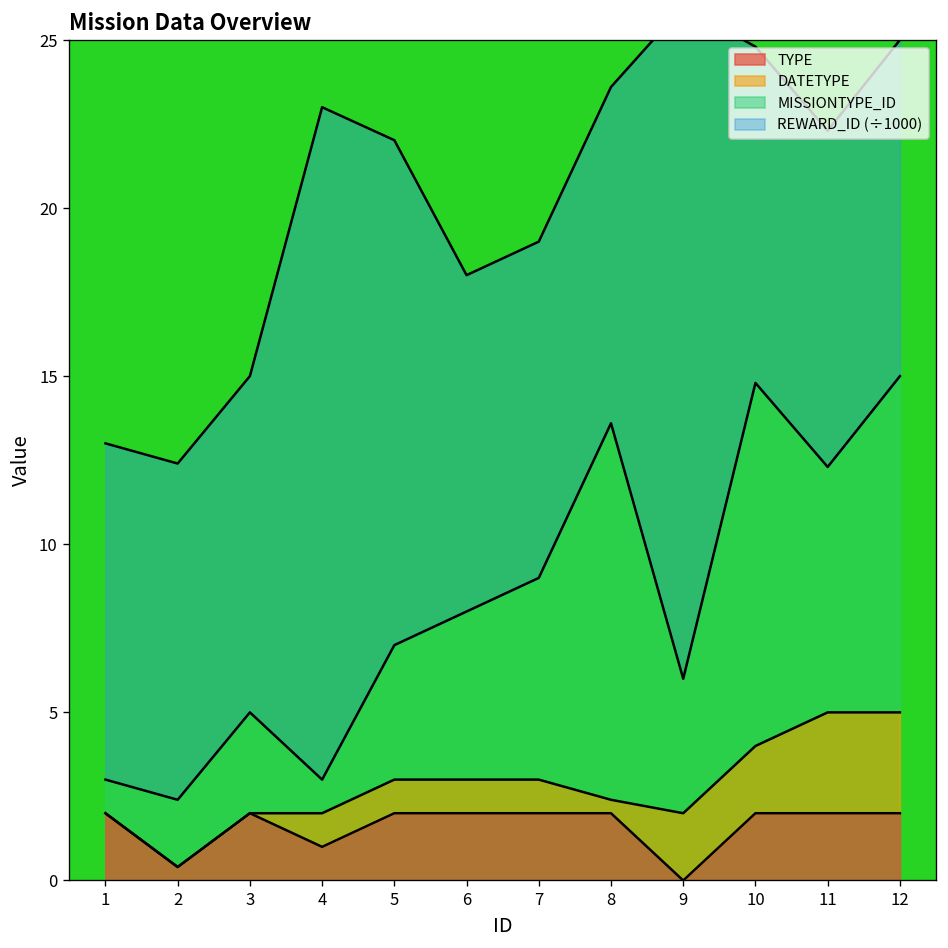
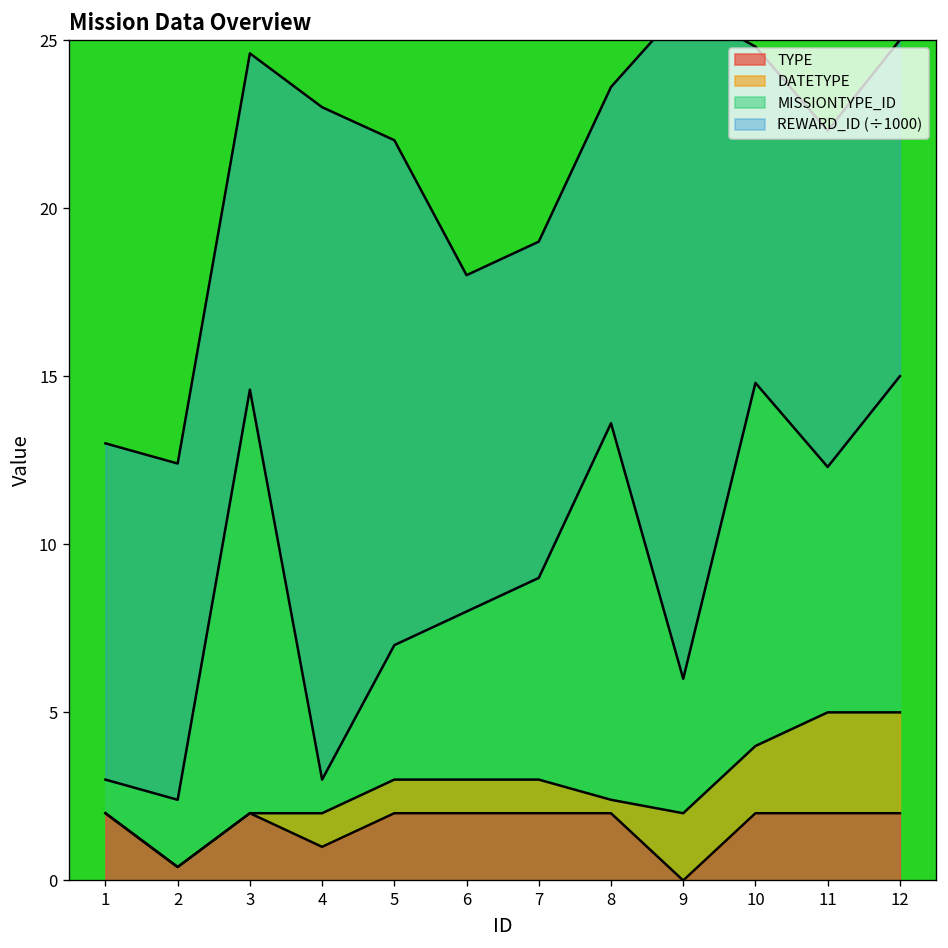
MISSIONTYPE_ID, 3: 3.0 -> 12.6
